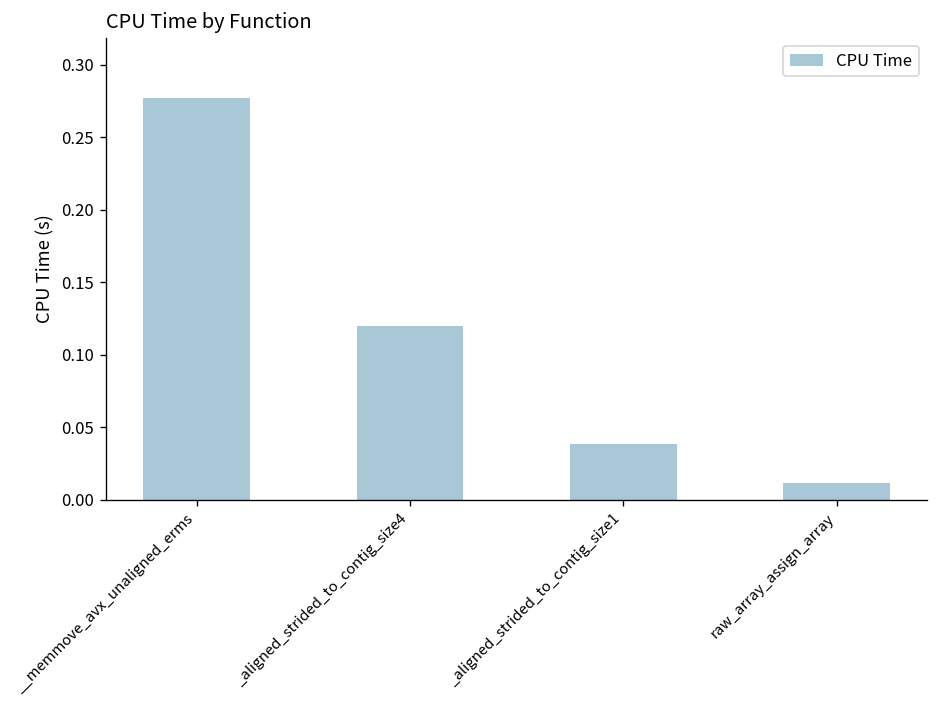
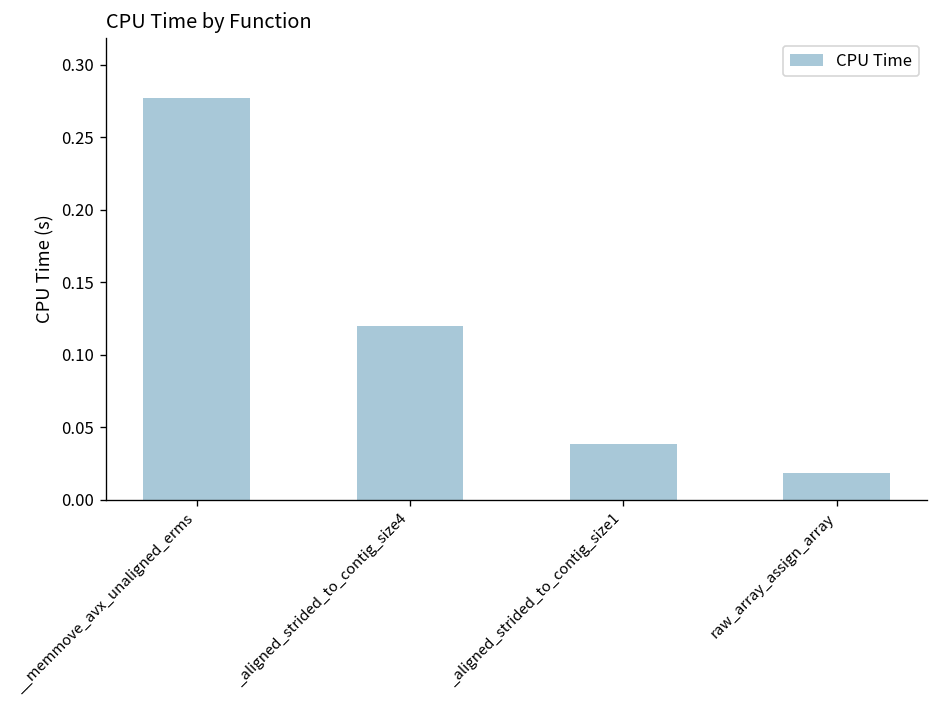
raw_array_assign_array: 0.012 -> 0.018
